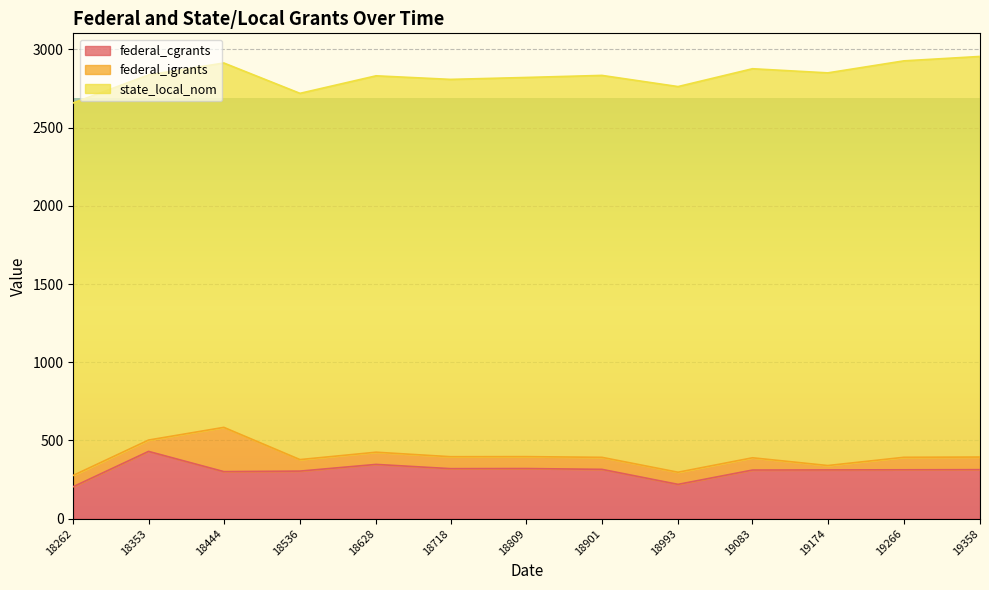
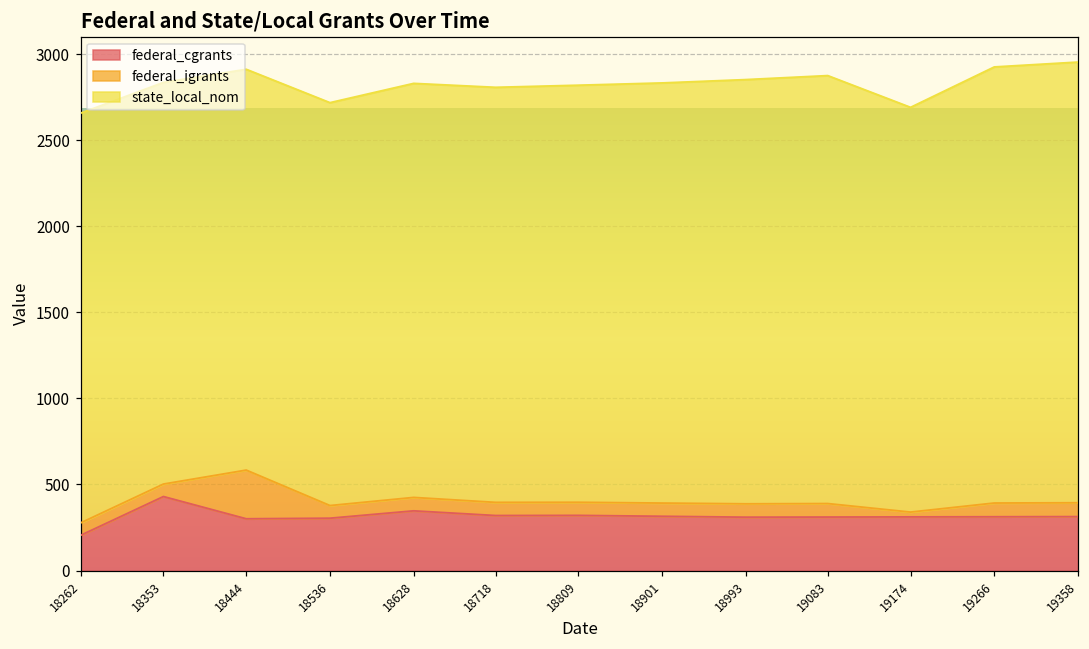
federal_cgrants, 18993: 220 -> 310
state_local_nom, 19174: 2510 -> 2350
